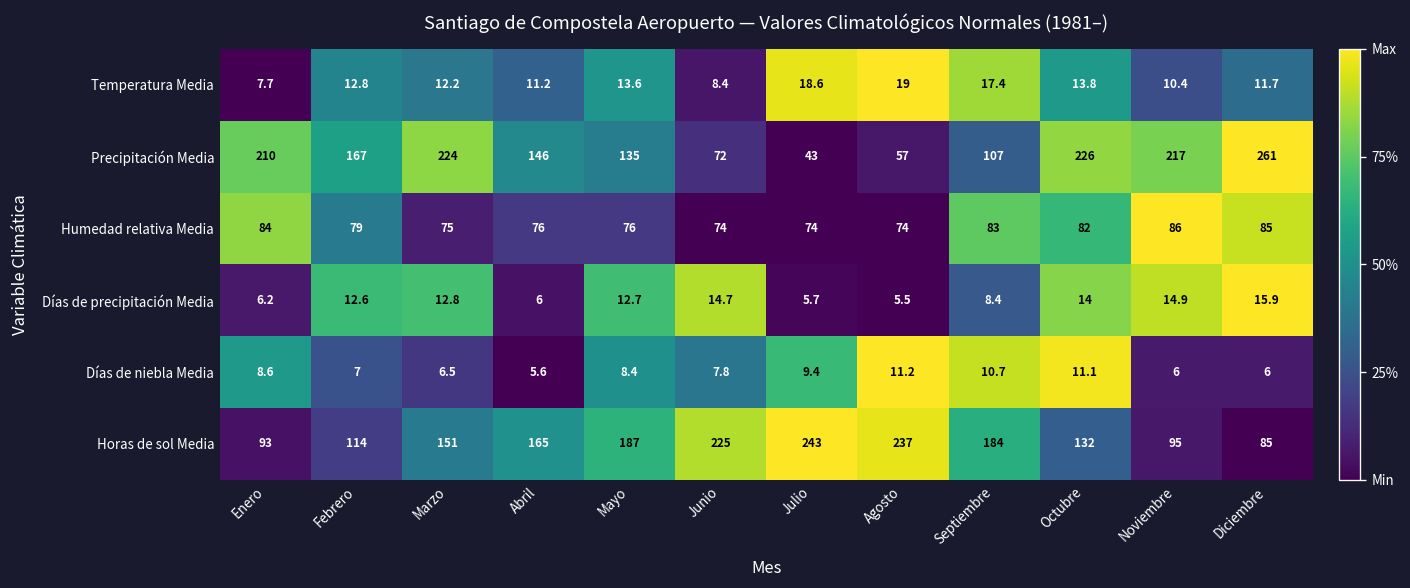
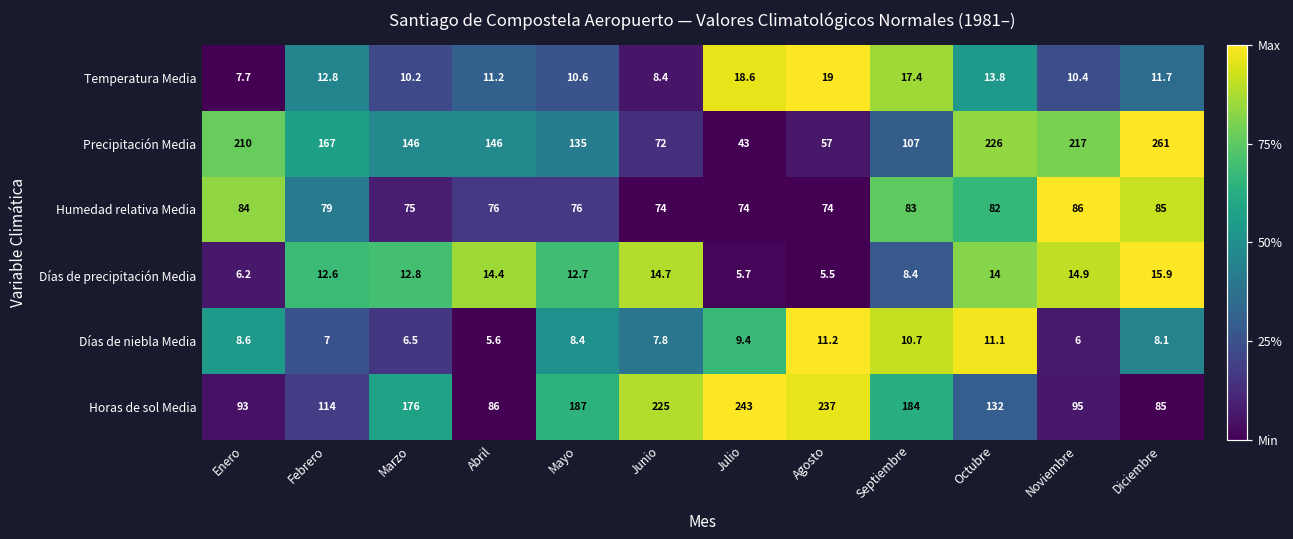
Temperatura Media, Marzo: 12.2 -> 10.2
Temperatura Media, Mayo: 13.6 -> 10.6
Precipitación Media, Marzo: 224 -> 146
Días de precipitación Media, Abril: 6 -> 14.4
Días de niebla Media, Diciembre: 6 -> 8.1
Horas de sol Media, Marzo: 151 -> 176
Horas de sol Media, Abril: 165 -> 86
